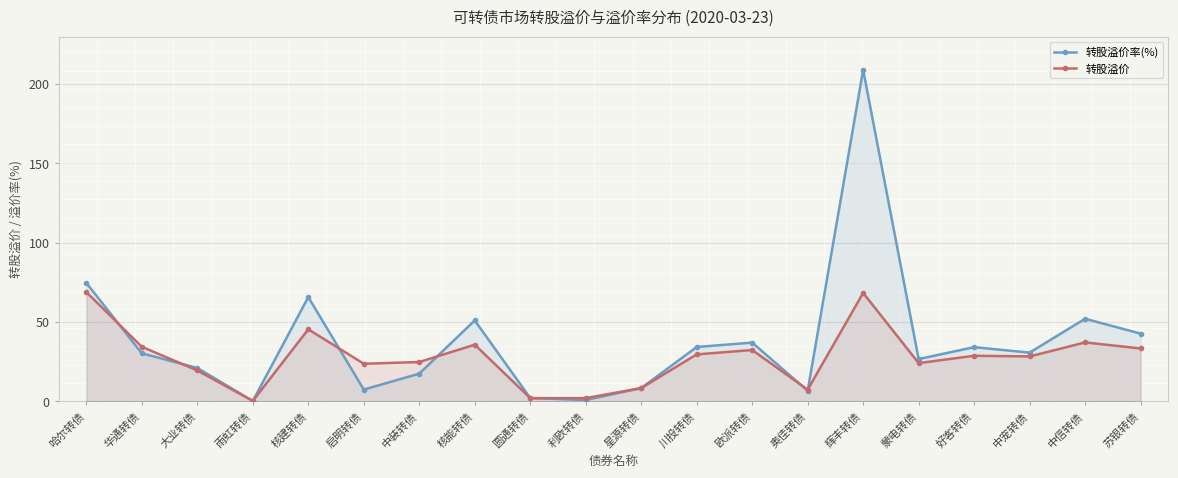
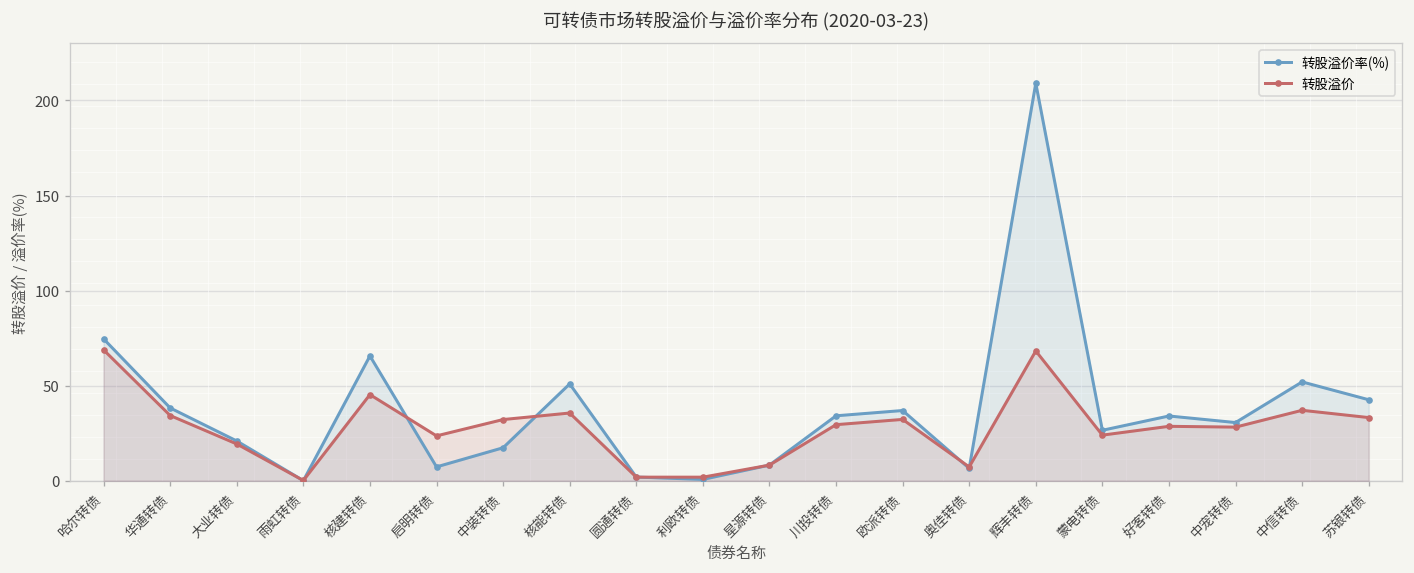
转股溢价率(%), 华通转债: 30 -> 38
转股溢价, 中装转债: 25 -> 32
